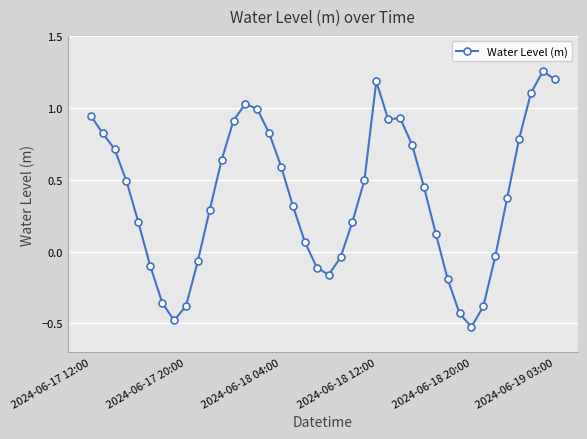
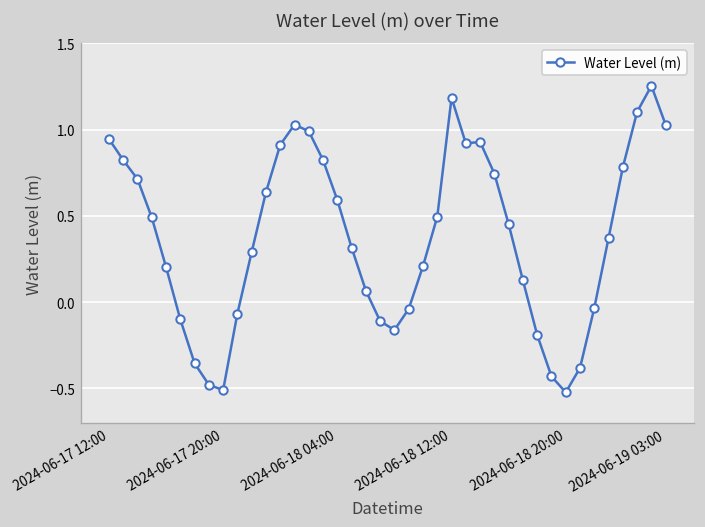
2024-06-17 20:00: -0.38 -> -0.51
2024-06-19 03:00: 1.20 -> 1.03
